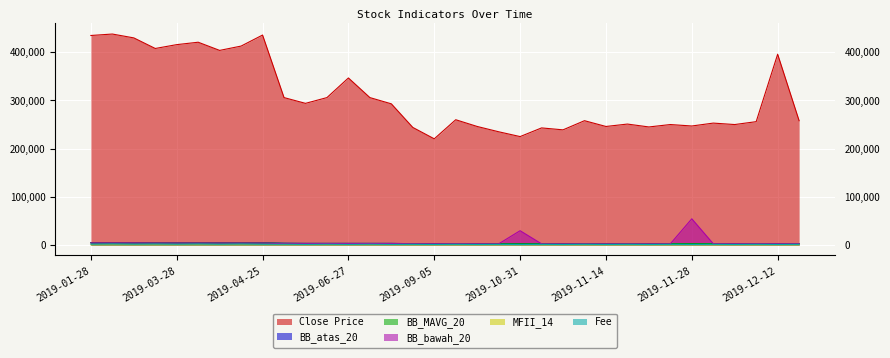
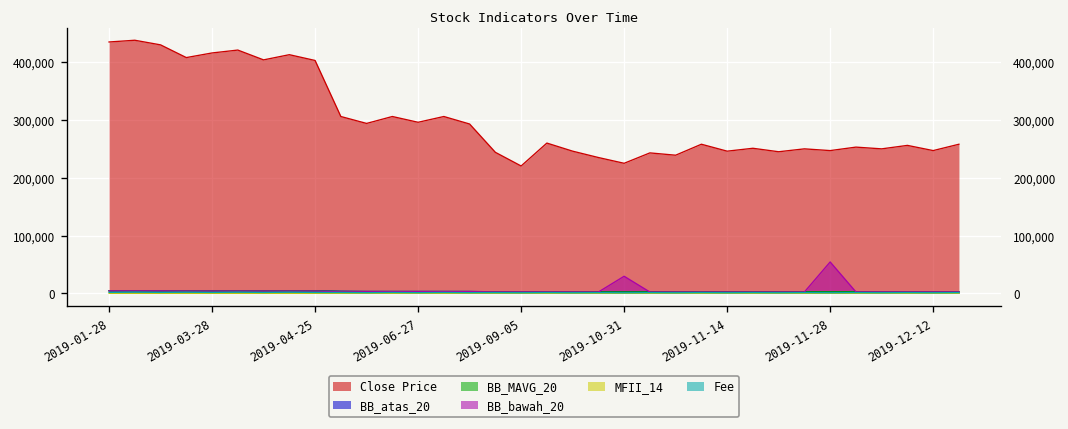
Close Price, 2019-04-25: 440,000 -> 400,000
Close Price, 2019-06-27: 350,000 -> 300,000
Close Price, 2019-12-12: 400,000 -> 250,000
